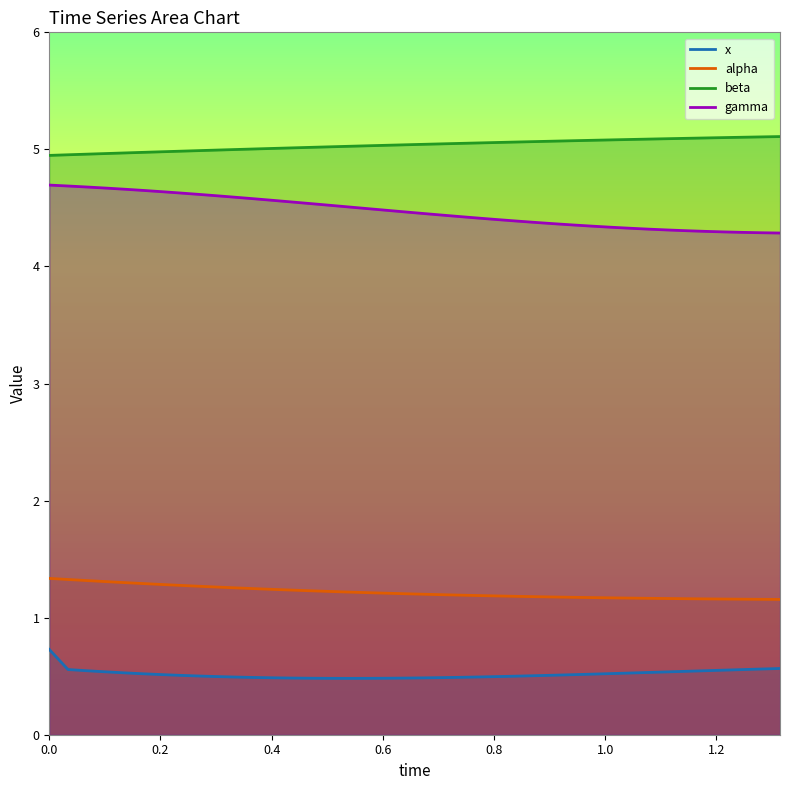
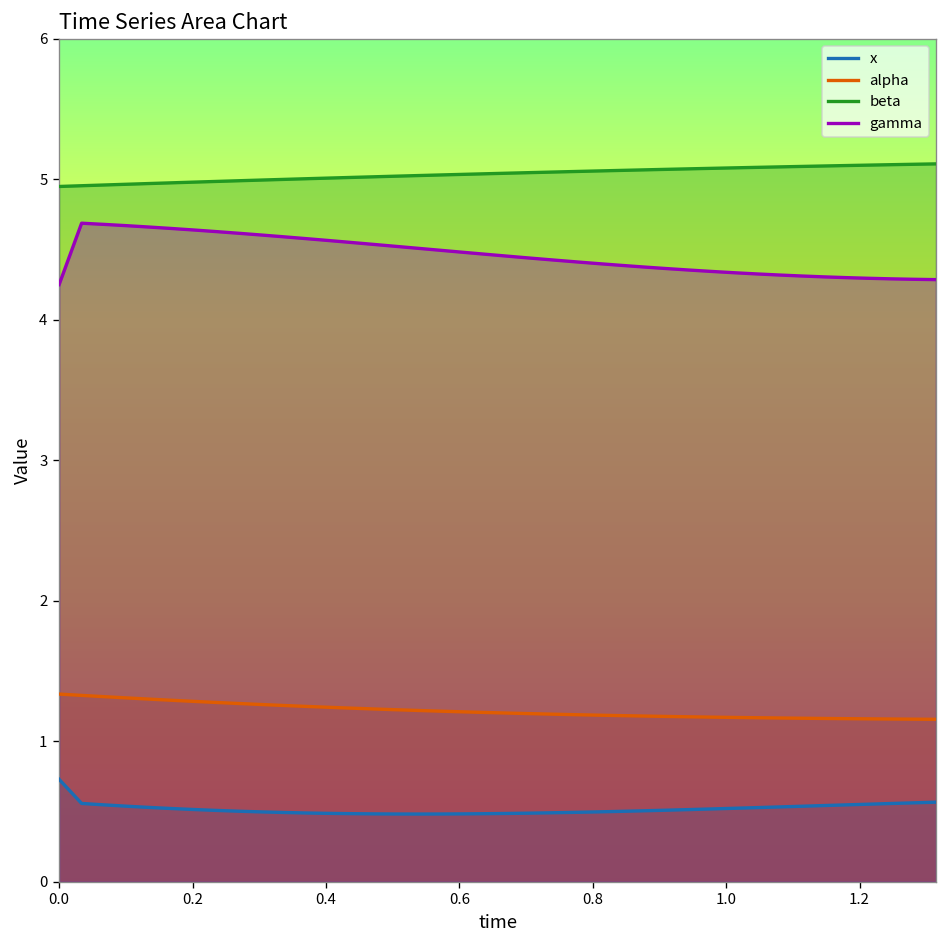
gamma, 0.0: 4.70 -> 4.25
